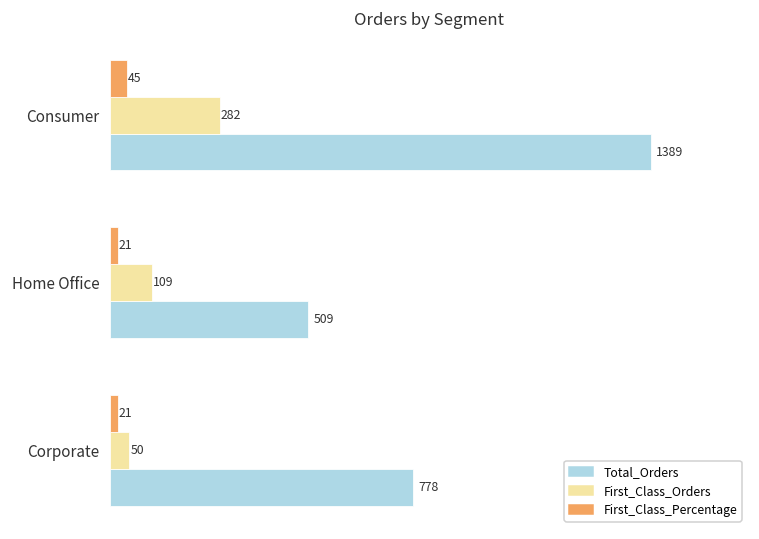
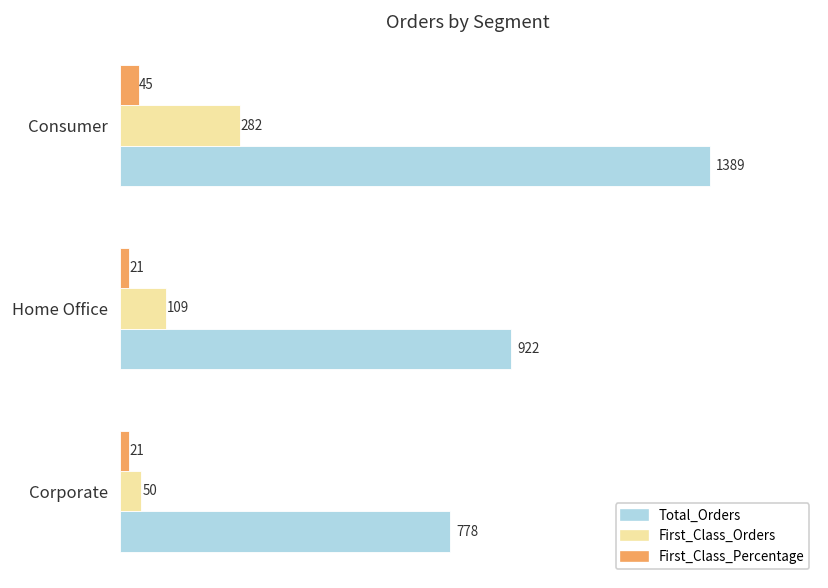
Total_Orders, Home Office: 509 -> 922
